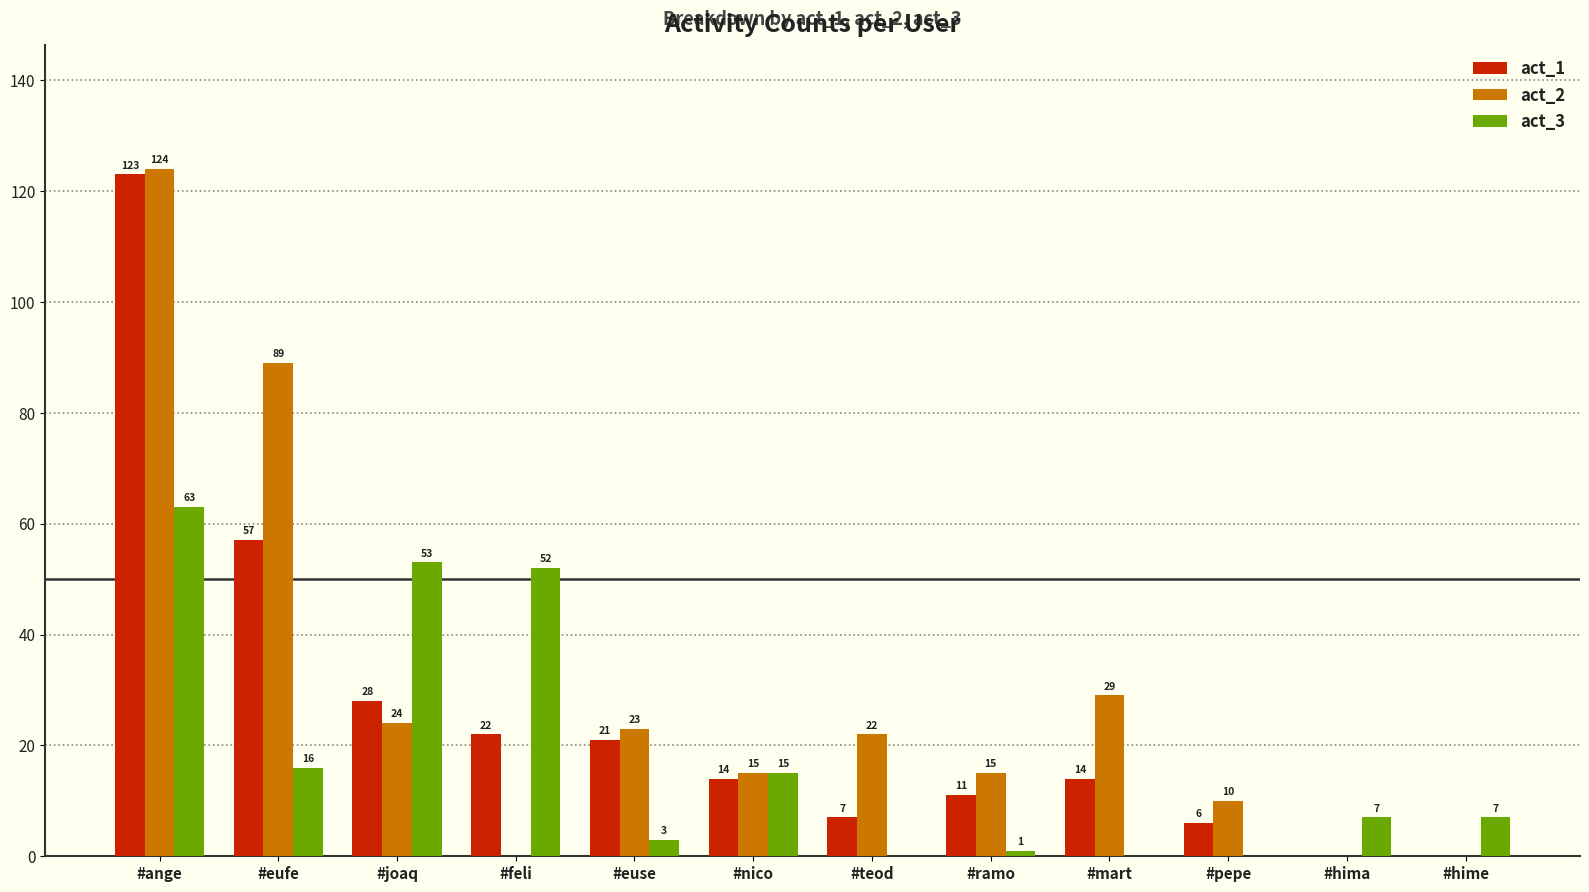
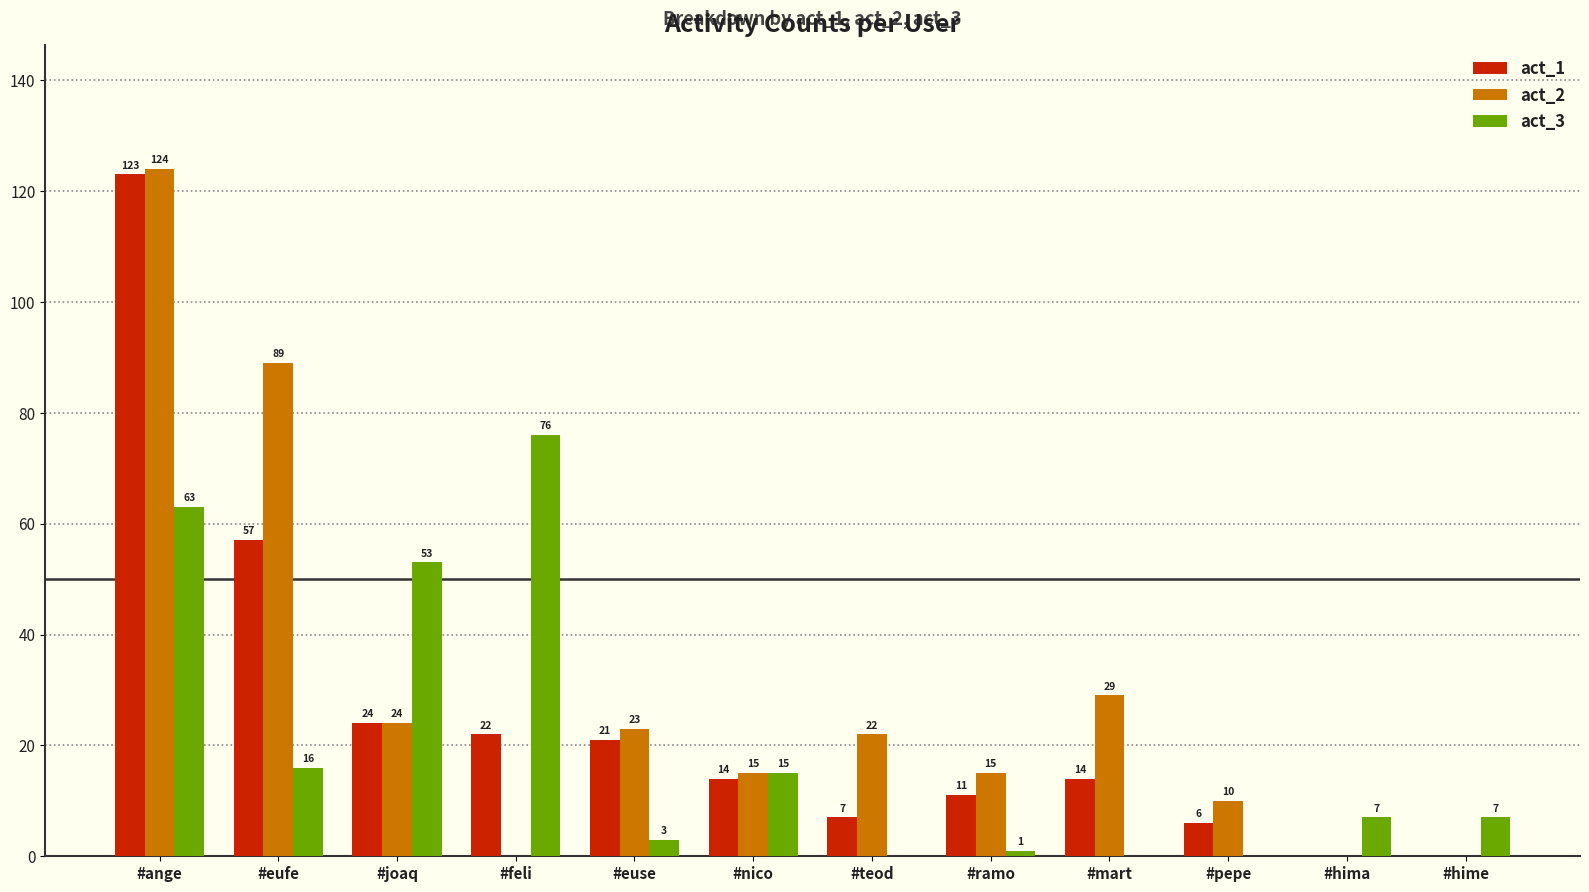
act_1, #joaq: 28 -> 24
act_3, #feli: 52 -> 76
